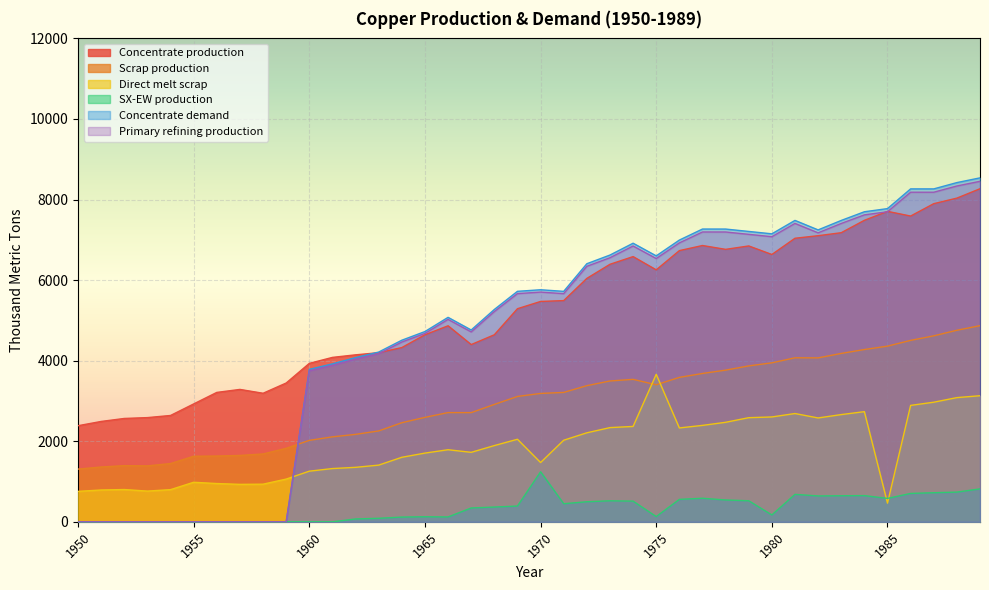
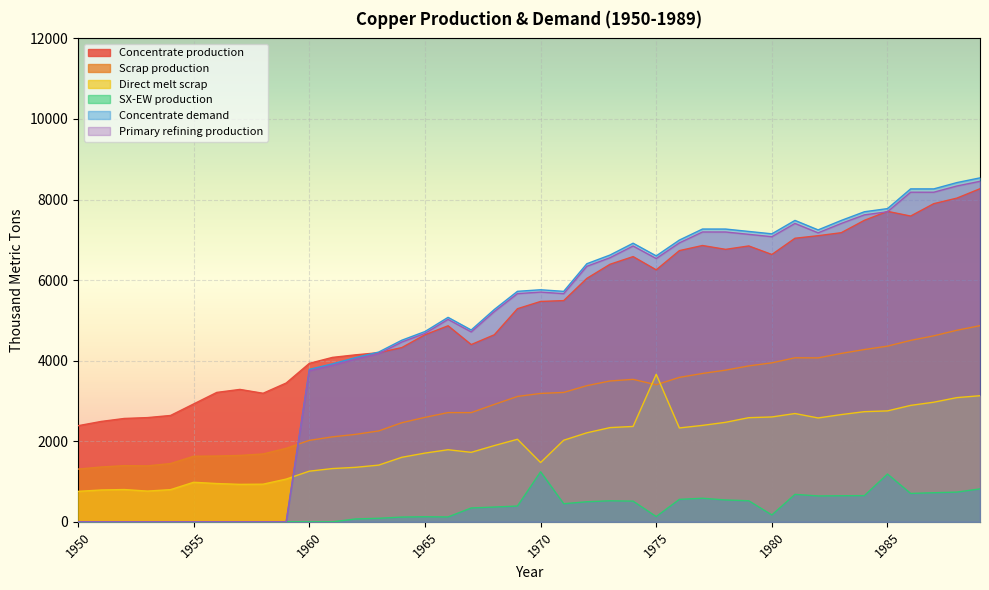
Direct melt scrap, 1985: 500 -> 2800
SX-EW production, 1985: 600 -> 1200
